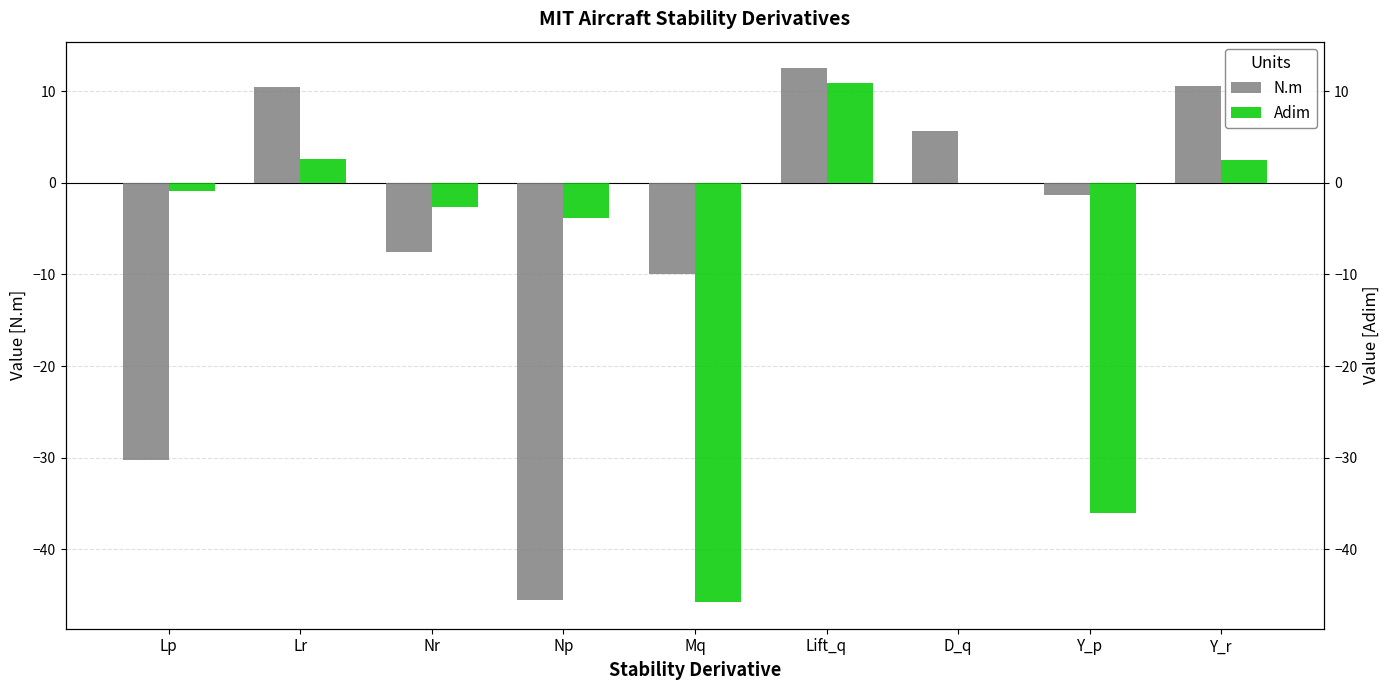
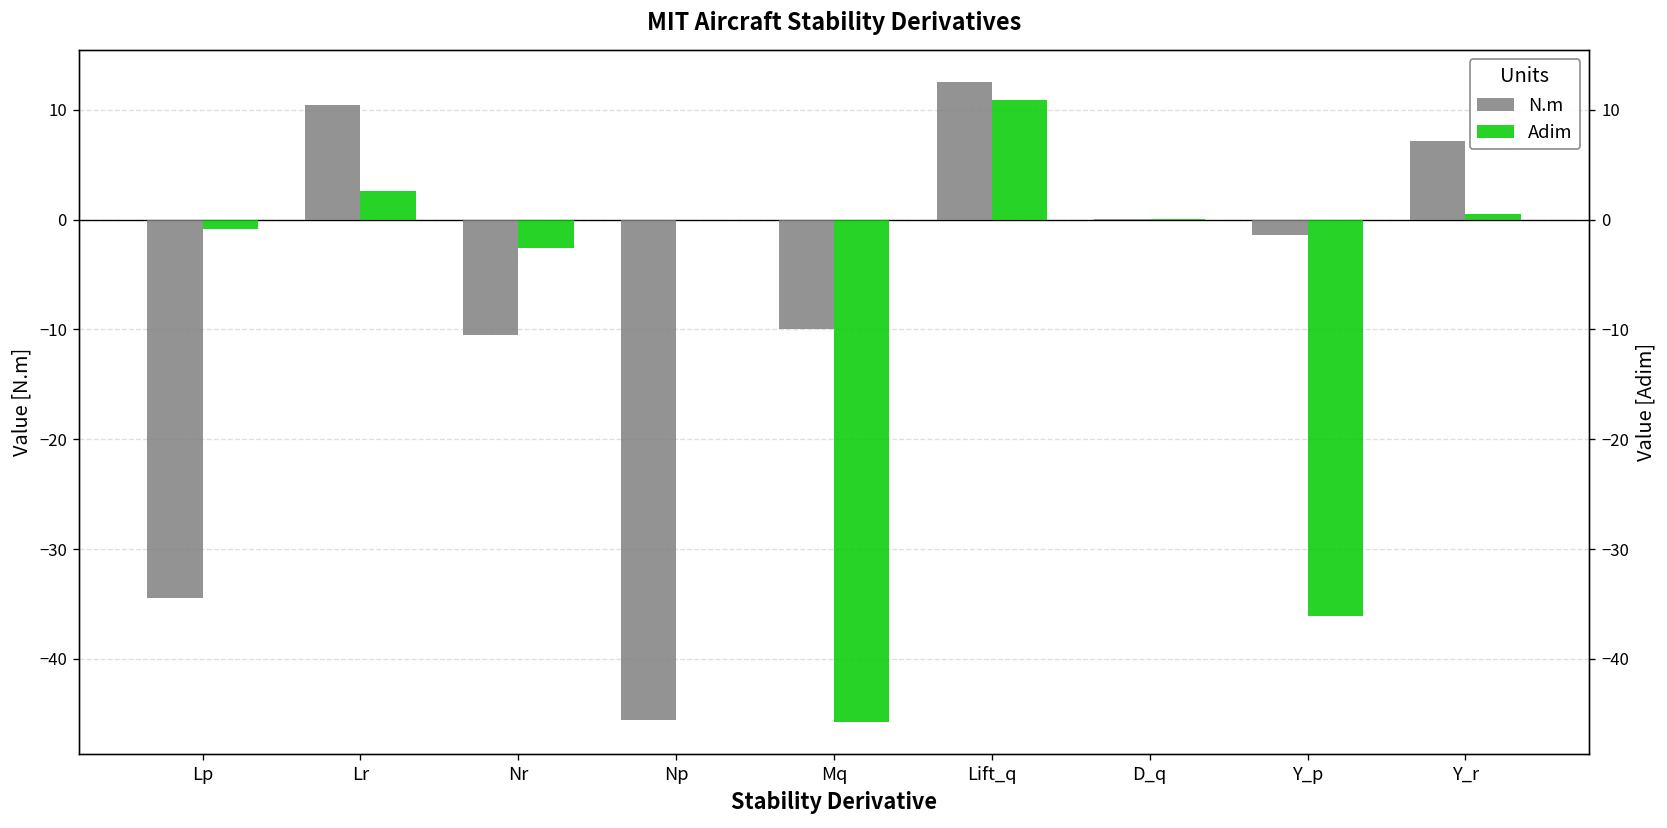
N.m, Lp: -30 -> -34
N.m, Nr: -8 -> -10
Adim, Np: -4 -> 0
N.m, D_q: 6 -> 0
N.m, Y_r: 11 -> 7
Adim, Y_r: 3 -> 1
